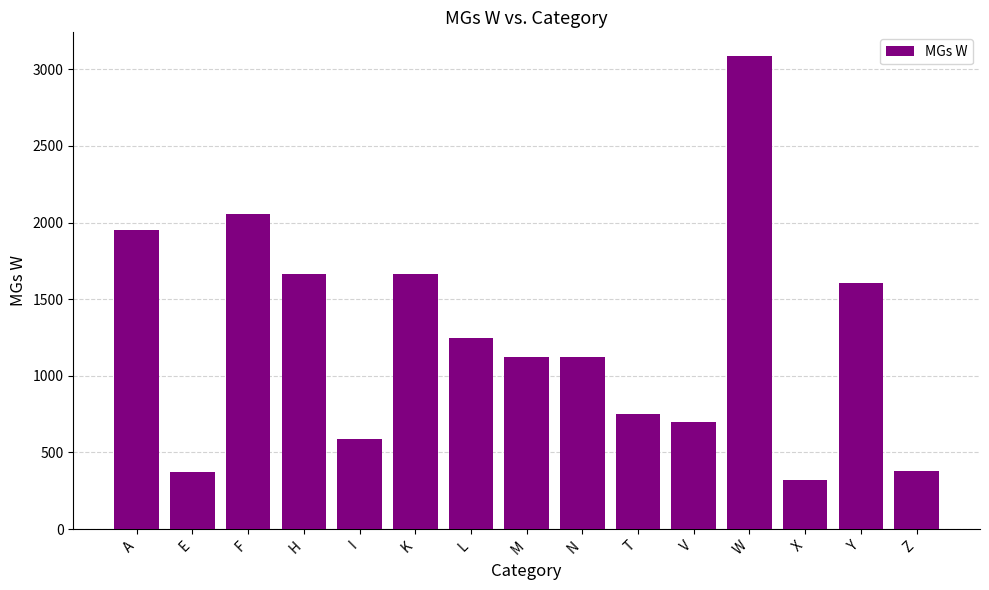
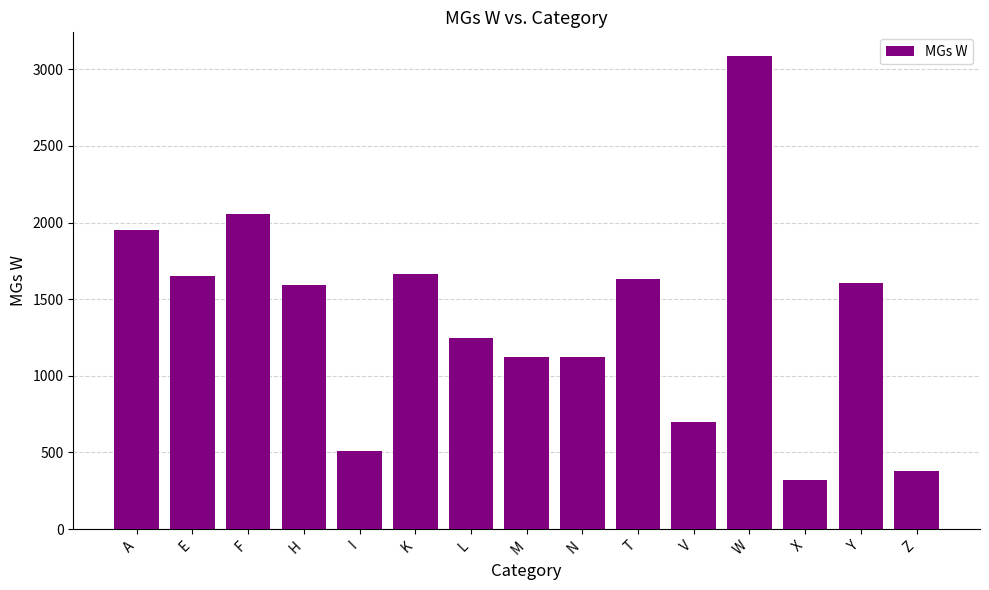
E: 370 -> 1650
H: 1660 -> 1590
I: 590 -> 510
T: 750 -> 1630
